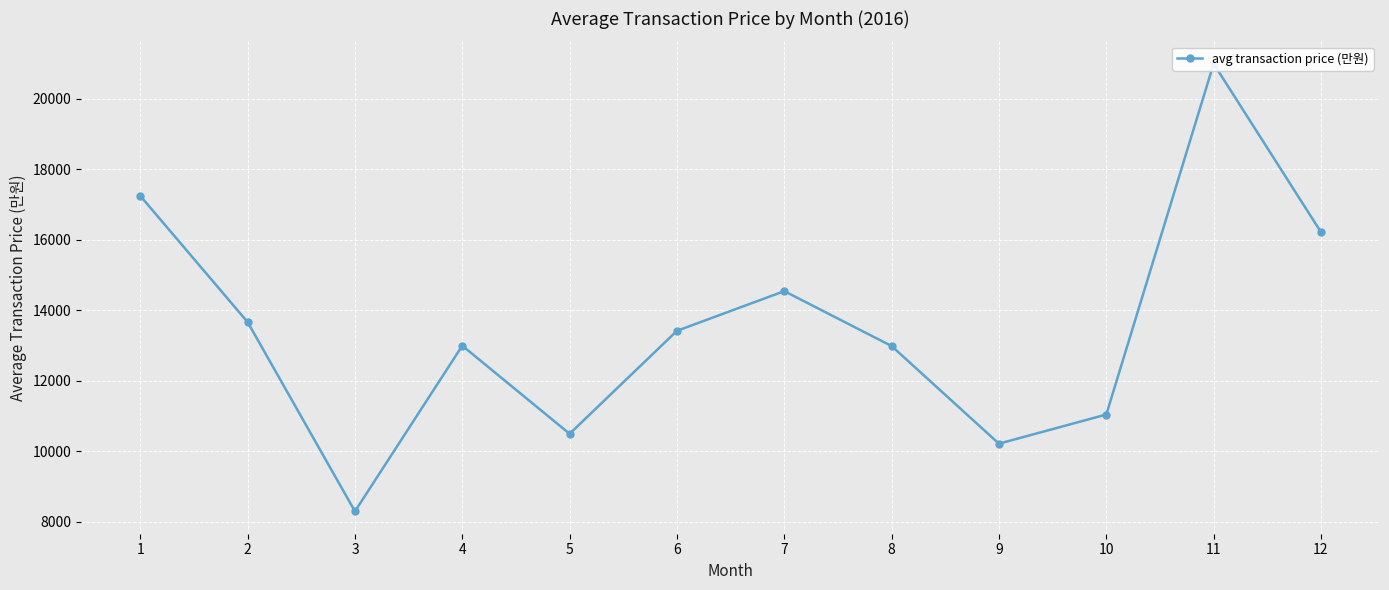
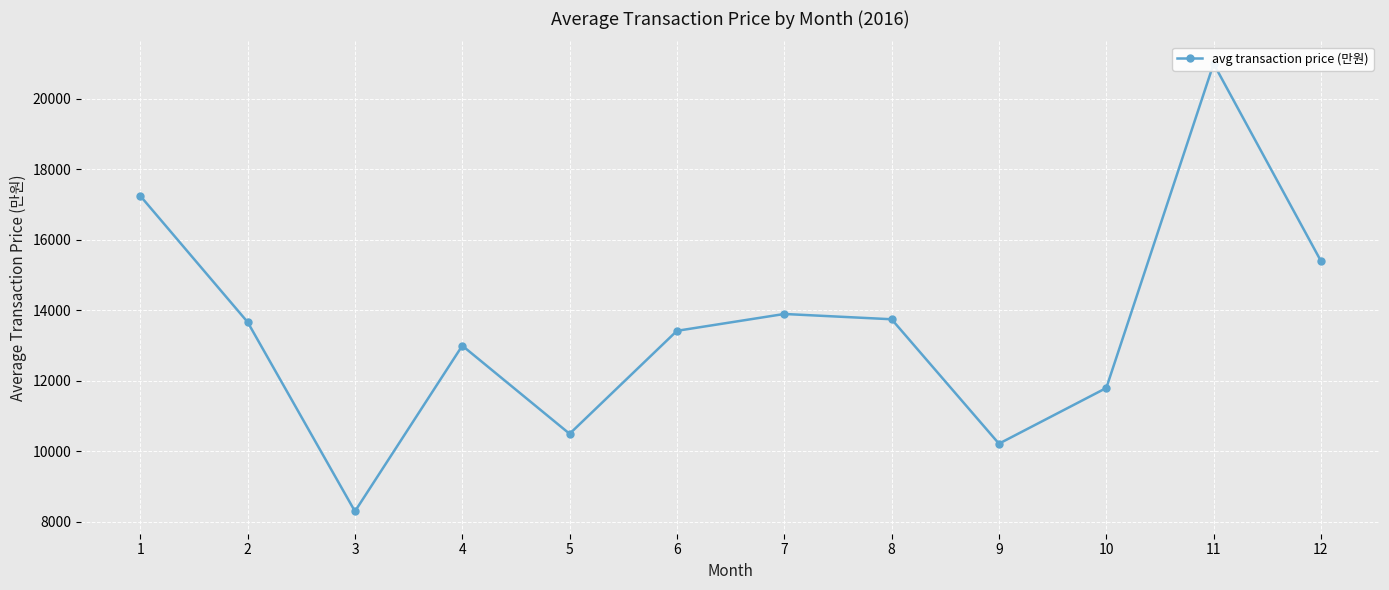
7: 14500 -> 13900
8: 13000 -> 13800
10: 11000 -> 11800
12: 16200 -> 15400
